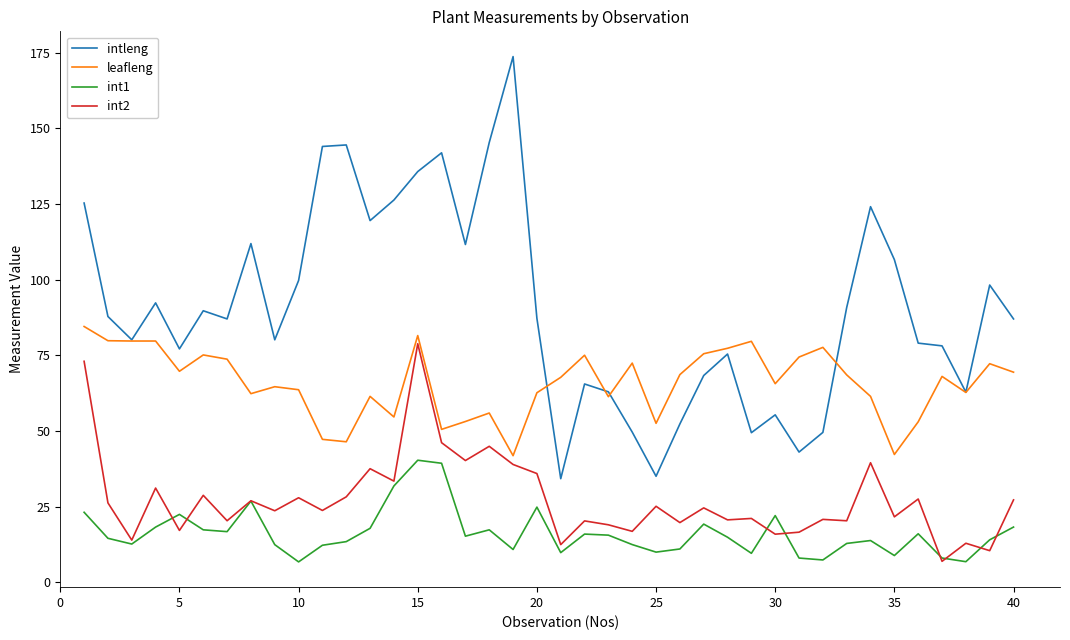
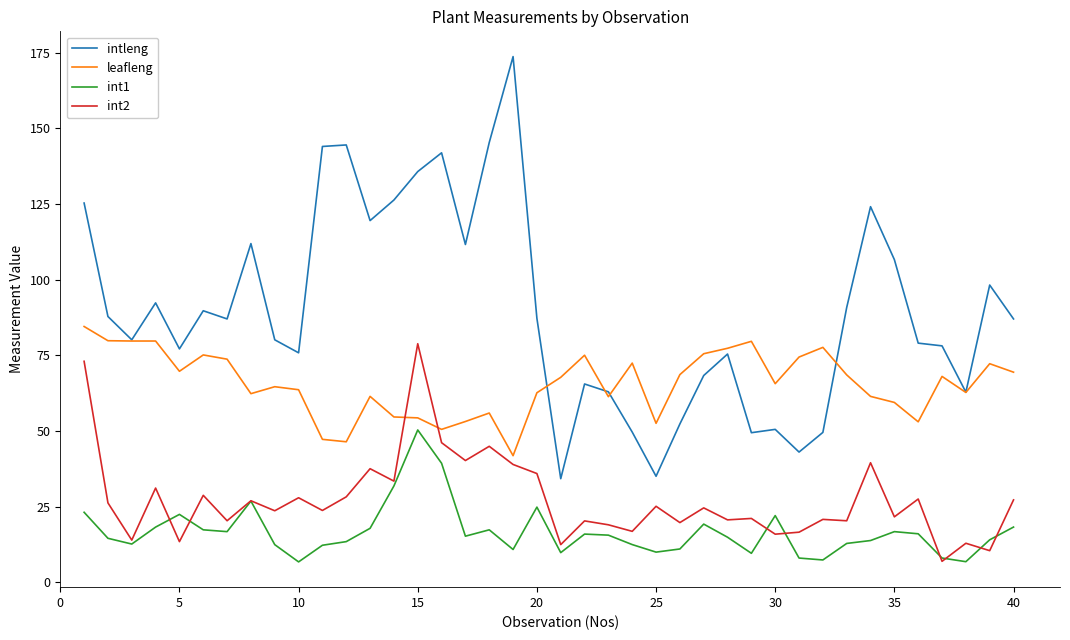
int2, 5: 17 -> 13
intleng, 10: 100 -> 76
leafleng, 15: 82 -> 54
int1, 15: 40 -> 50
intleng, 30: 55 -> 51
leafleng, 35: 42 -> 59
int1, 35: 9 -> 17
